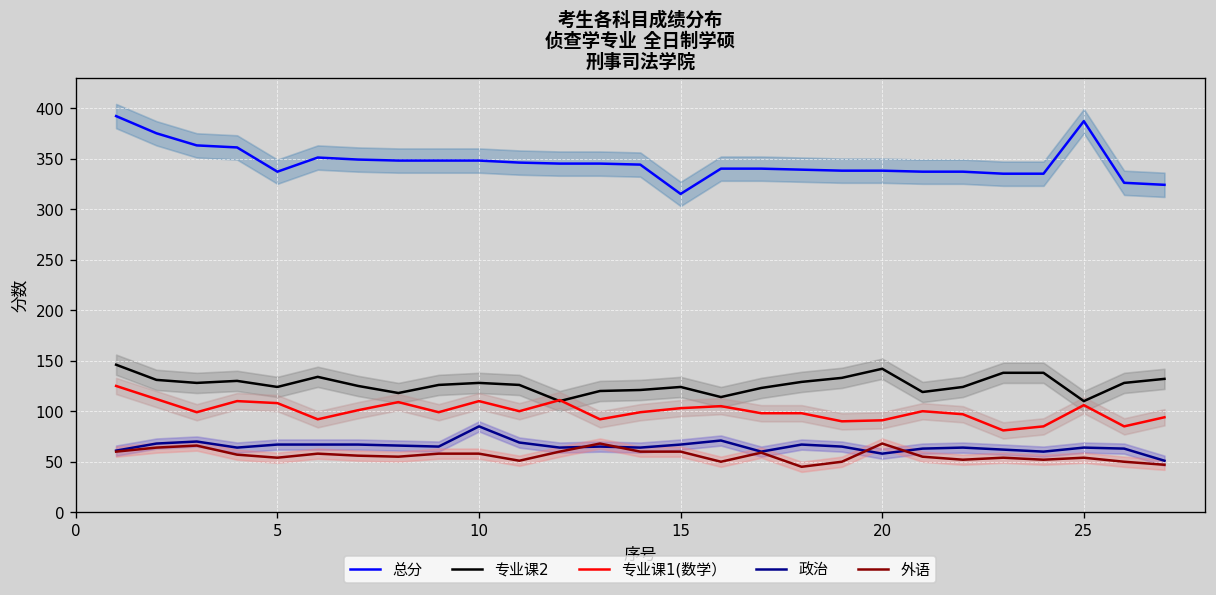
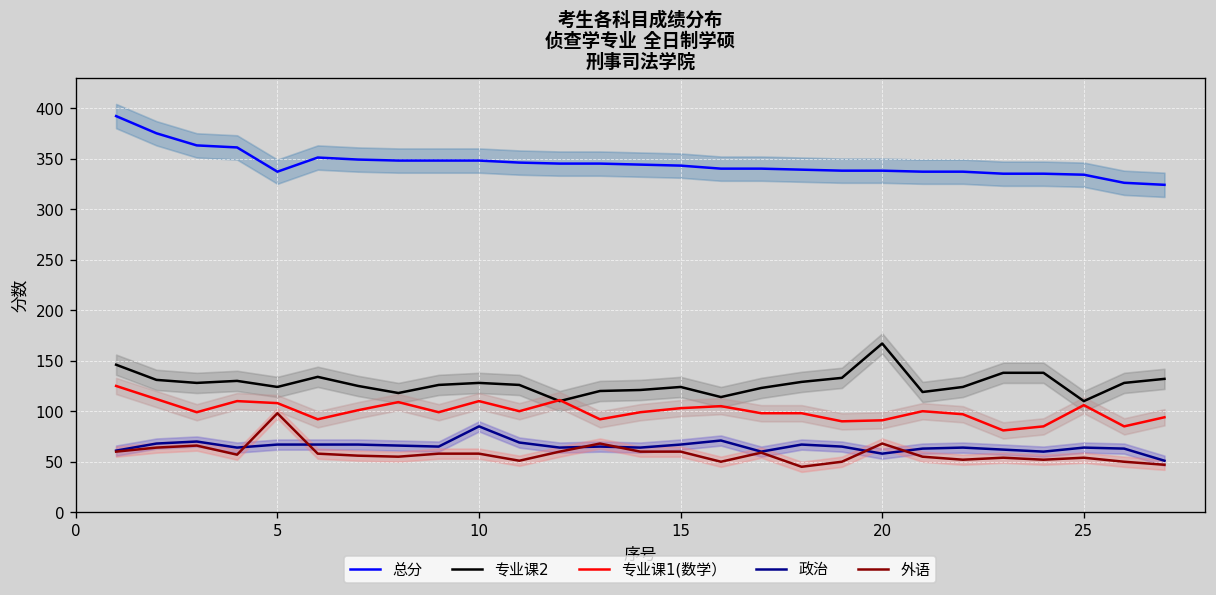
外语, 5: 50 -> 100
总分, 15: 320 -> 340
专业课2, 20: 140 -> 170
总分, 25: 390 -> 330
